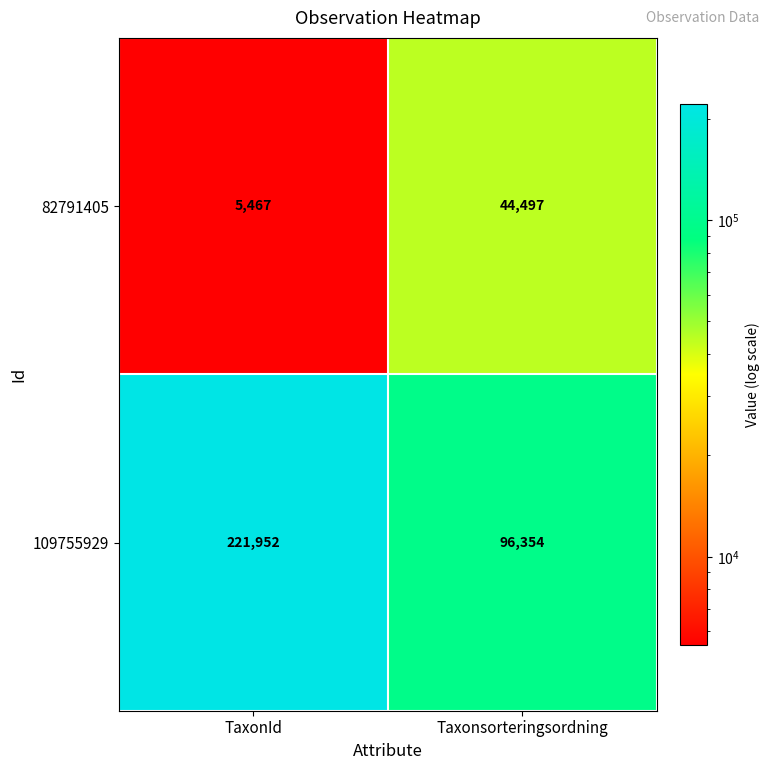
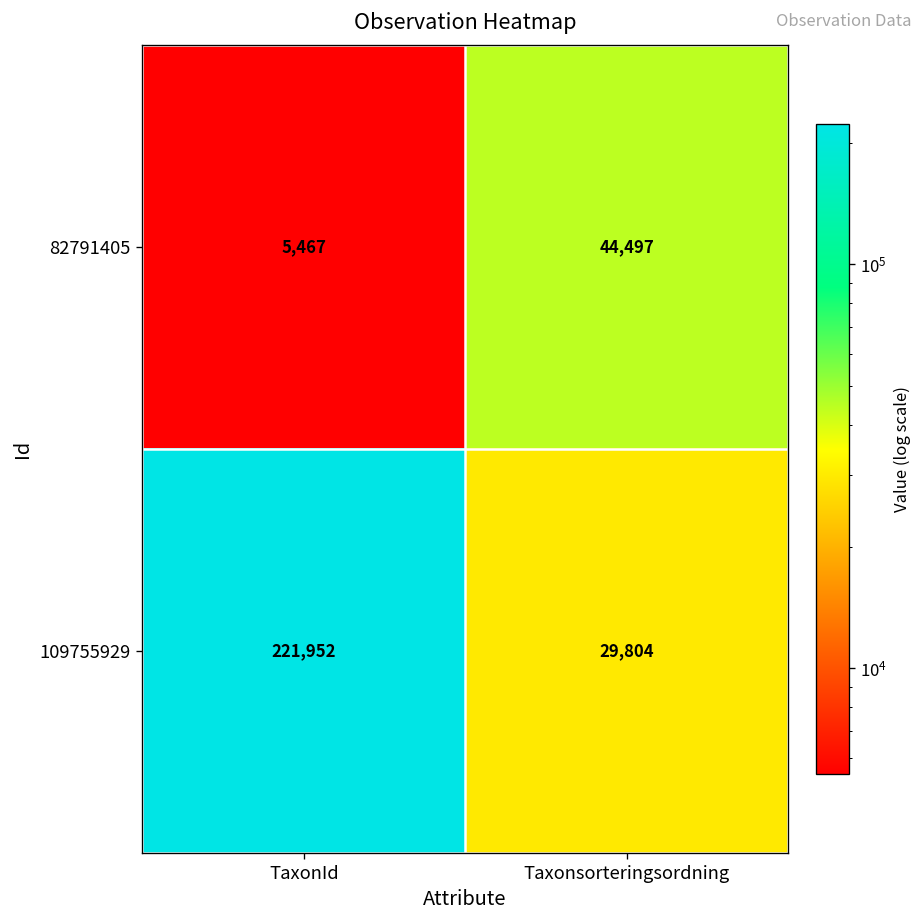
109755929, Taxonsorteringsordning: 96,354 -> 29,804
